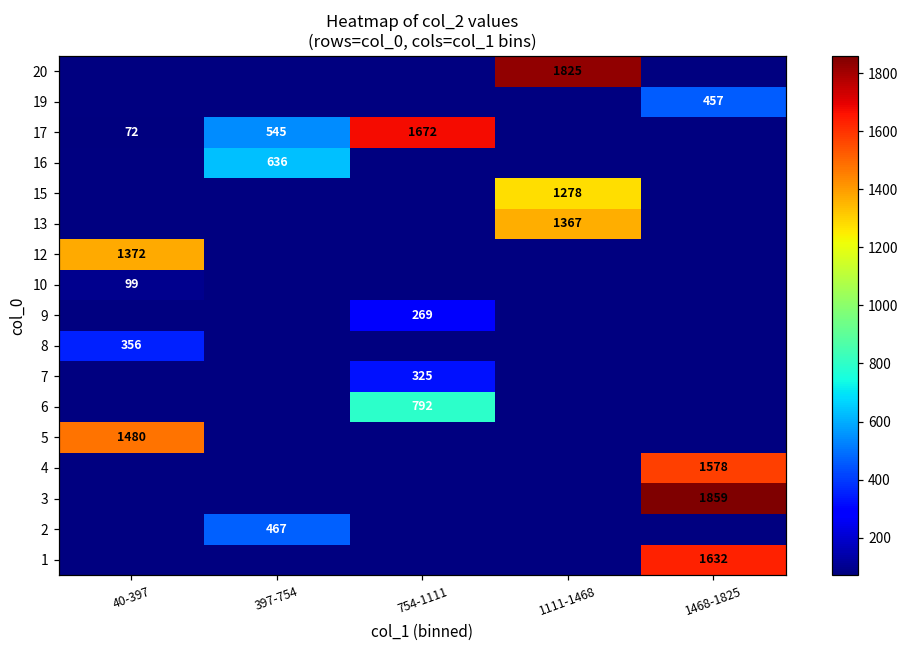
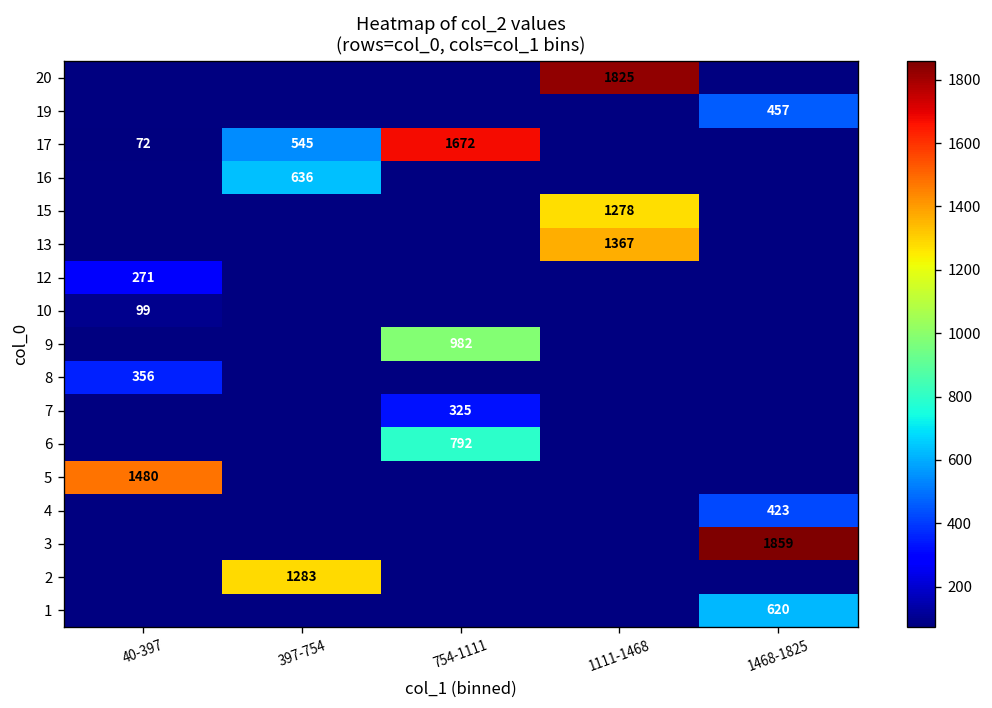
12, 40-397: 1372 -> 271
9, 754-1111: 269 -> 982
4, 1468-1825: 1578 -> 423
2, 397-754: 467 -> 1283
1, 1468-1825: 1632 -> 620
